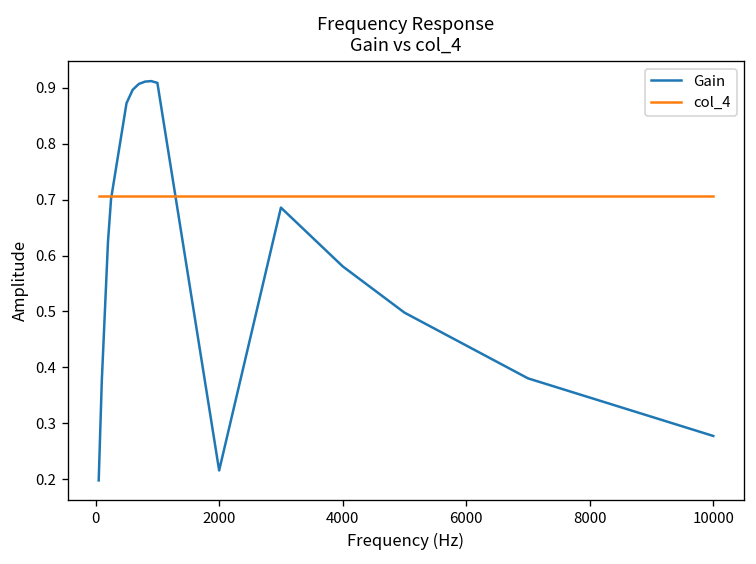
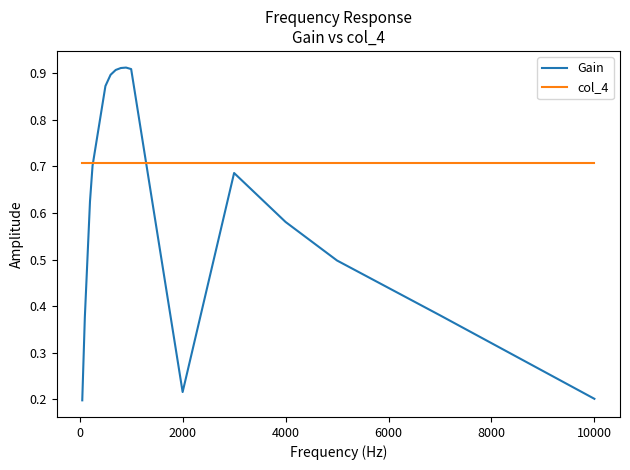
Gain, 10000: 0.28 -> 0.20
